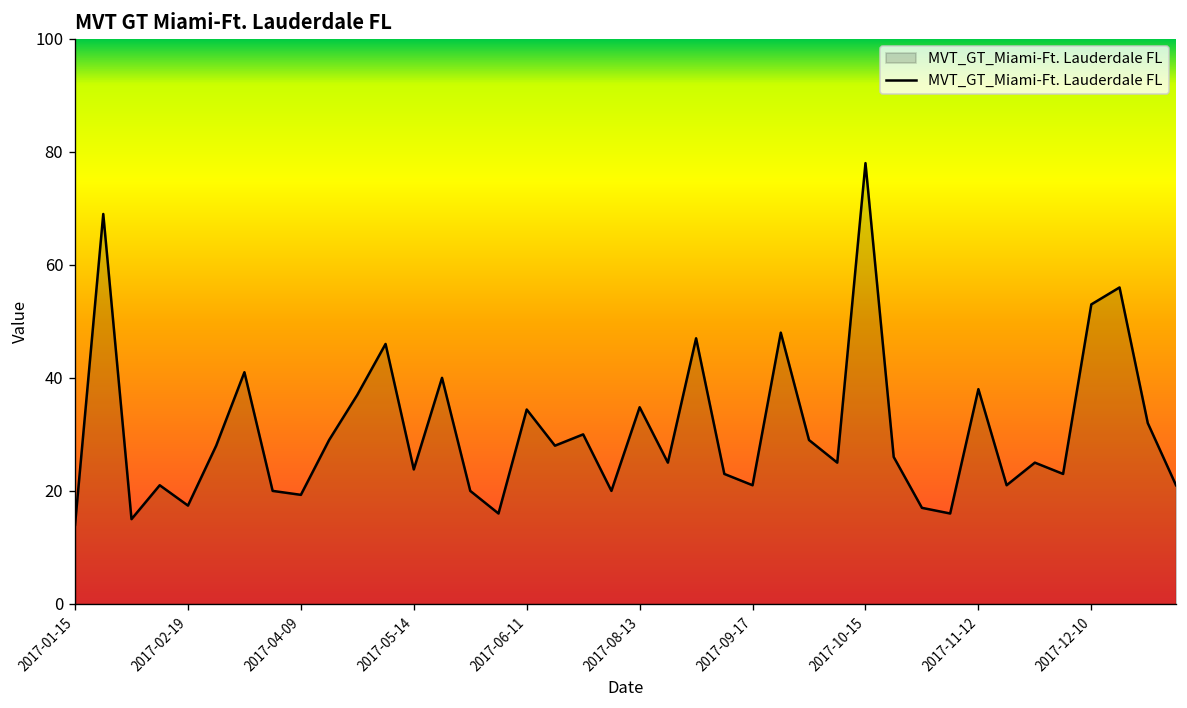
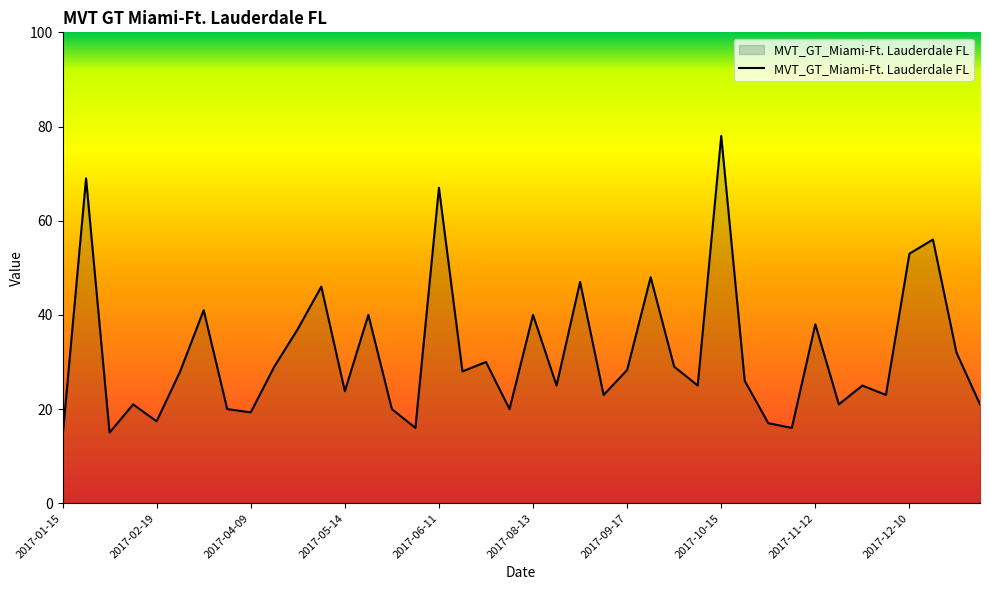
2017-06-11: 34 -> 67
2017-08-13: 35 -> 40
2017-09-17: 21 -> 28
